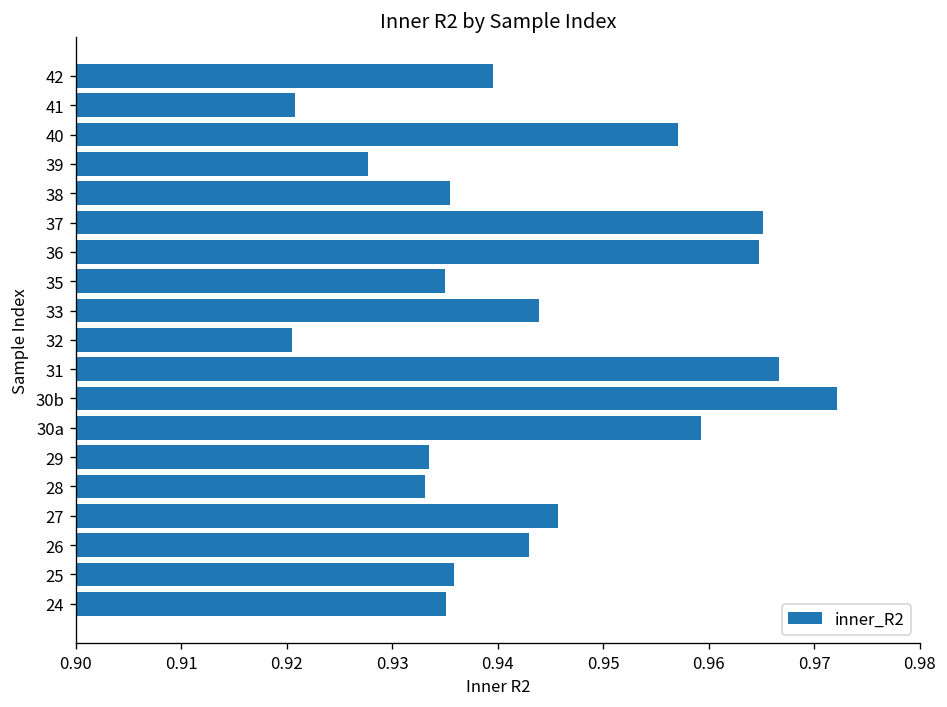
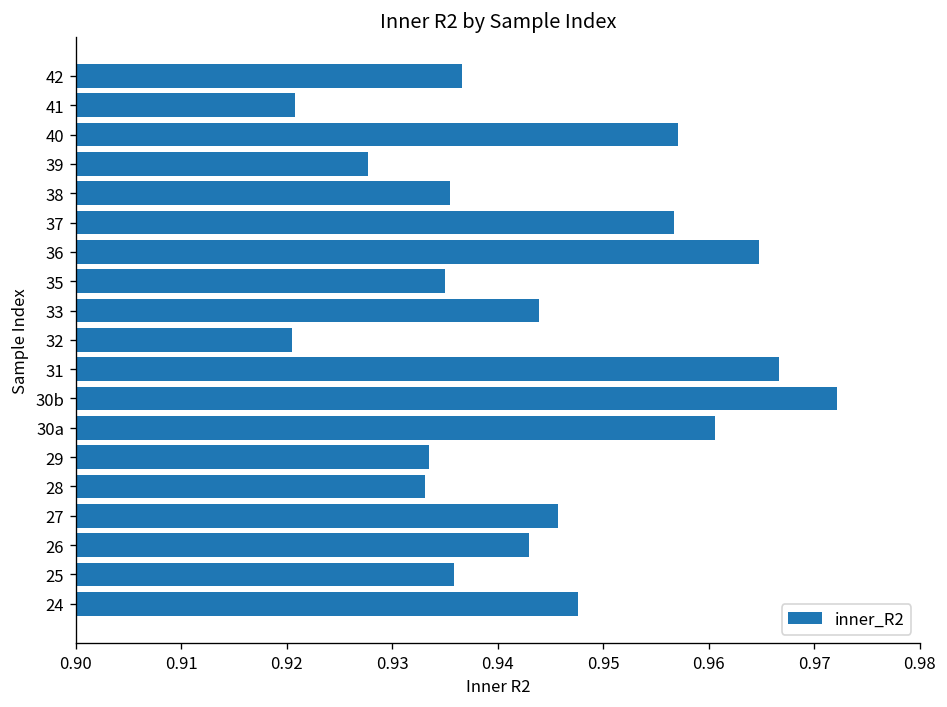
42: 0.940 -> 0.937
37: 0.965 -> 0.957
30a: 0.959 -> 0.961
24: 0.935 -> 0.948
